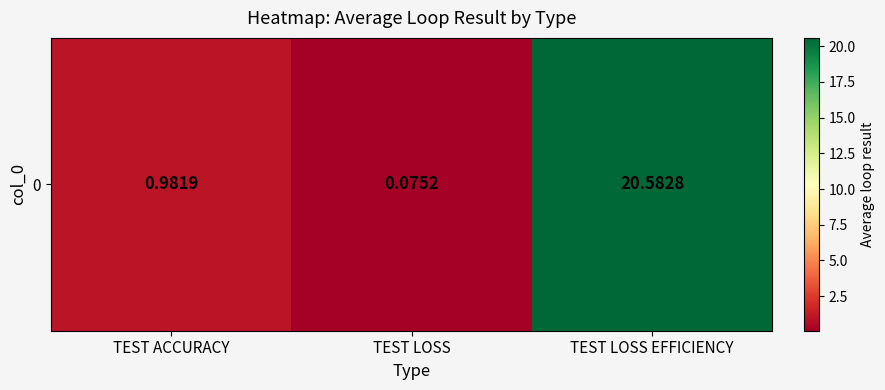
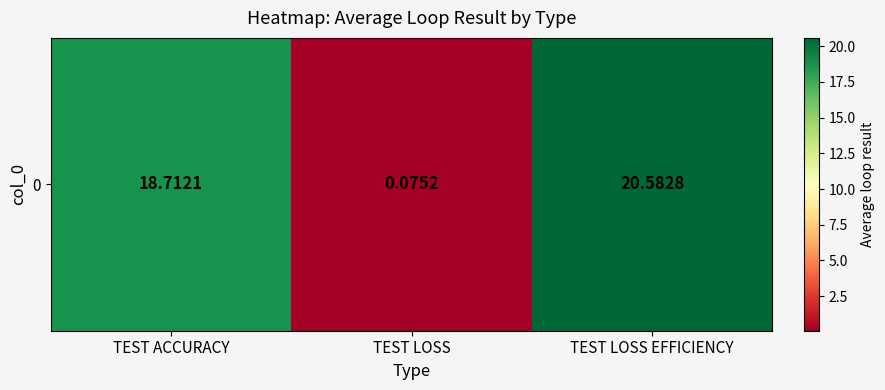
0, TEST ACCURACY: 0.9819 -> 18.7121
